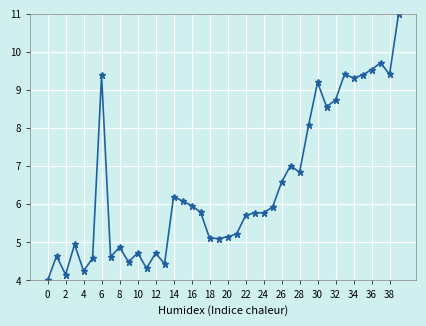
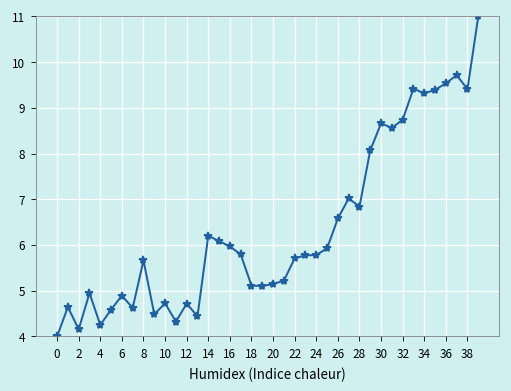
6: 9.4 -> 4.9
8: 4.9 -> 5.7
30: 9.2 -> 8.7
